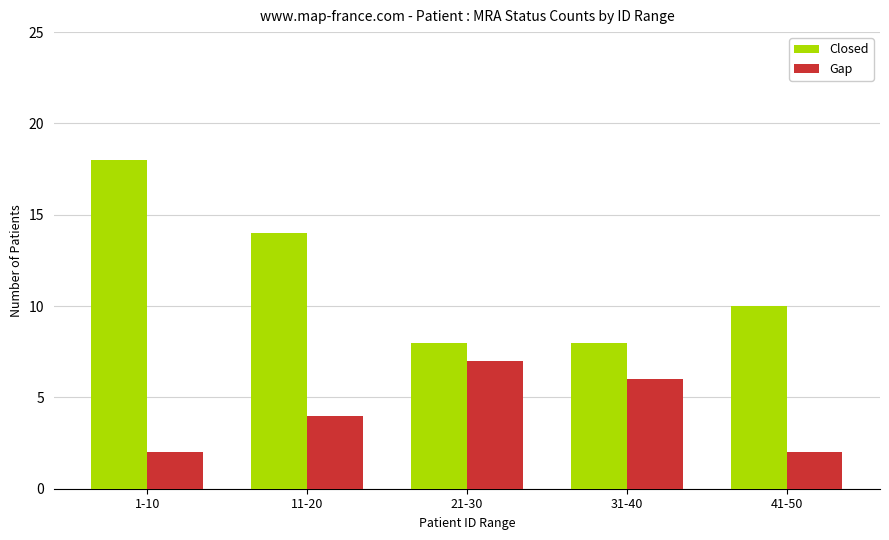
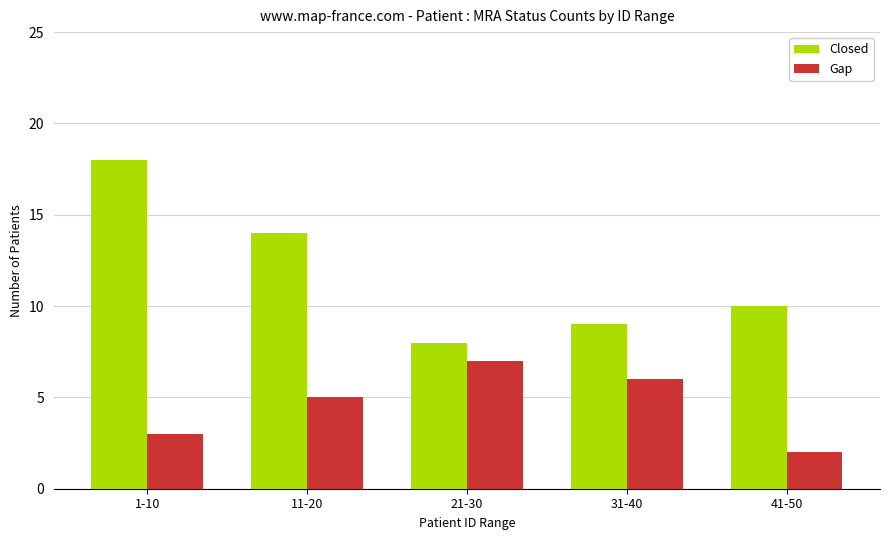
Gap, 1-10: 2 -> 3
Gap, 11-20: 4 -> 5
Closed, 31-40: 8 -> 9
